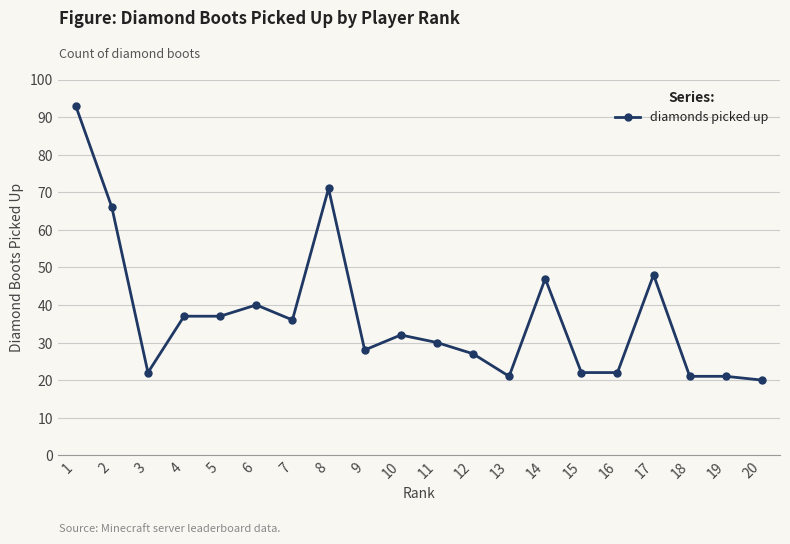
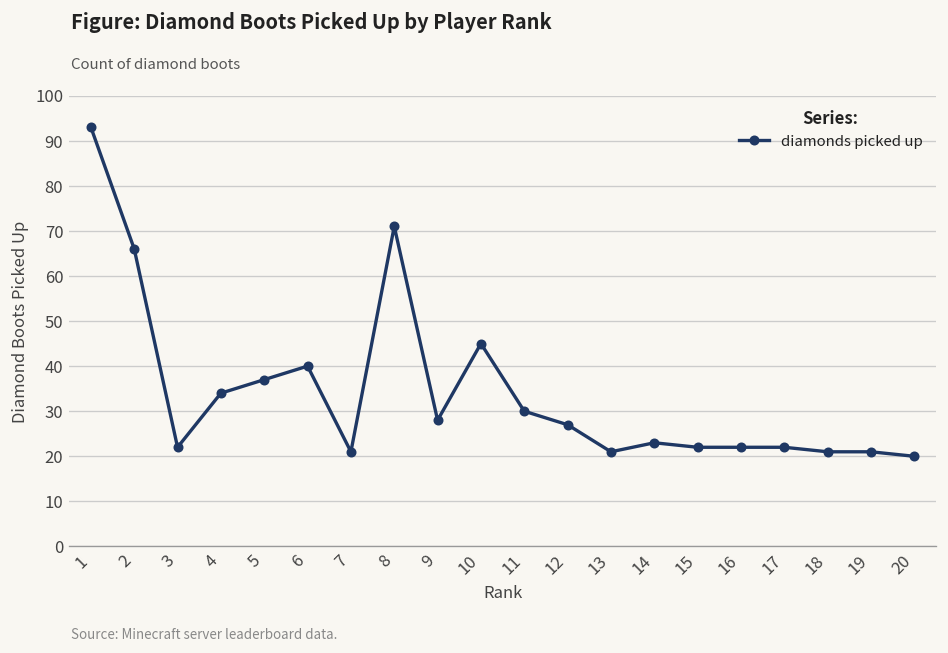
4: 37 -> 34
7: 36 -> 21
10: 32 -> 45
14: 47 -> 23
17: 48 -> 22
